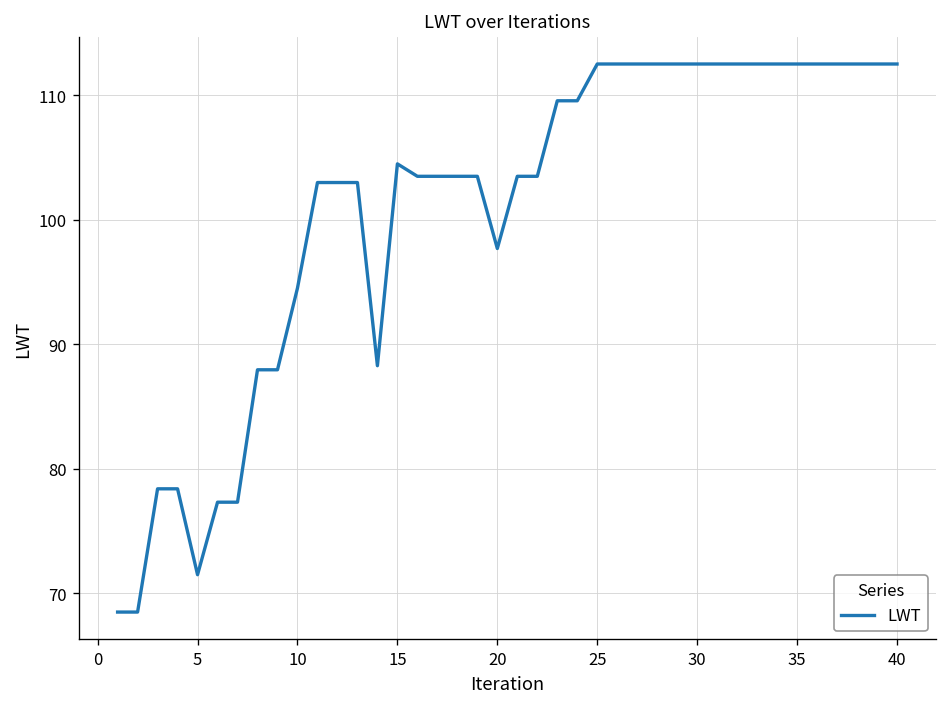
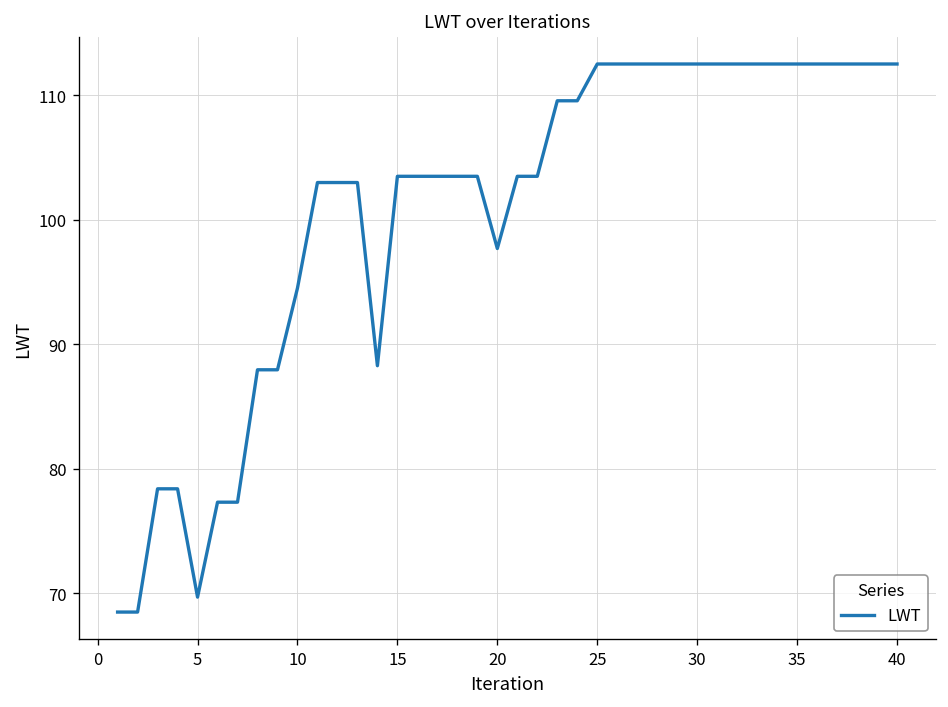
5: 71.5 -> 69.7
15: 104.5 -> 103.5
